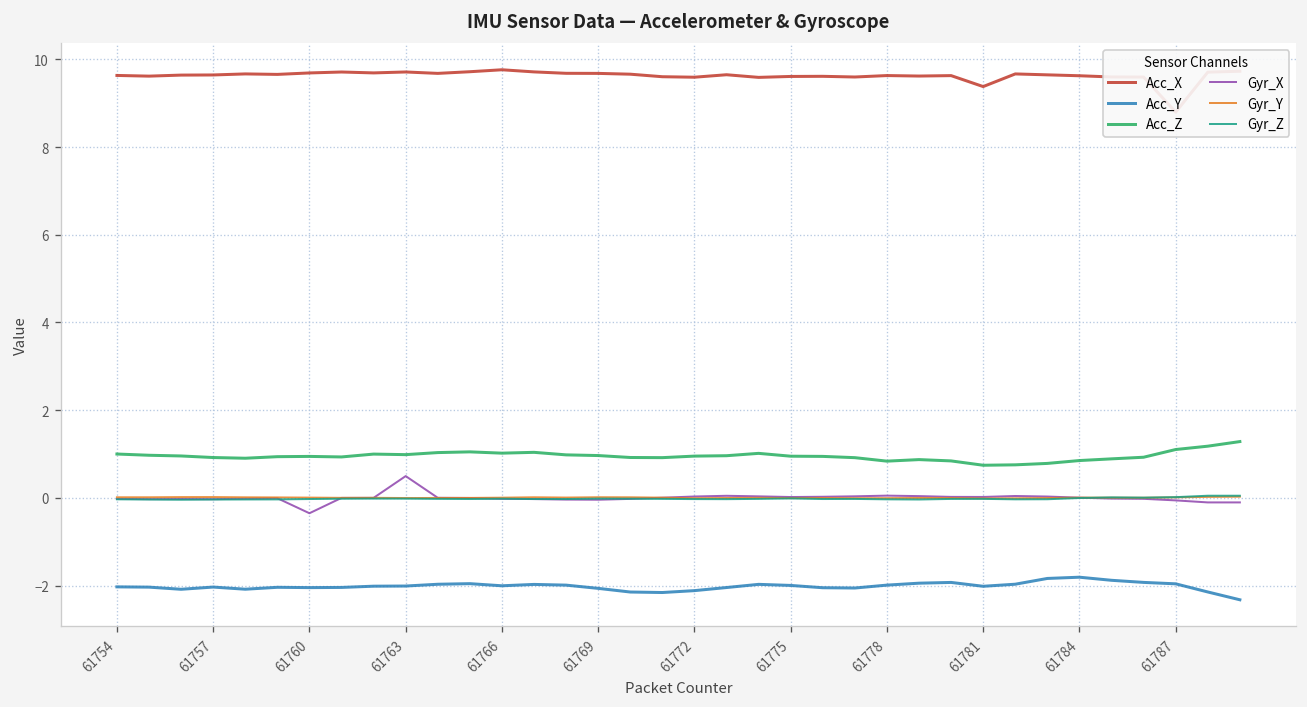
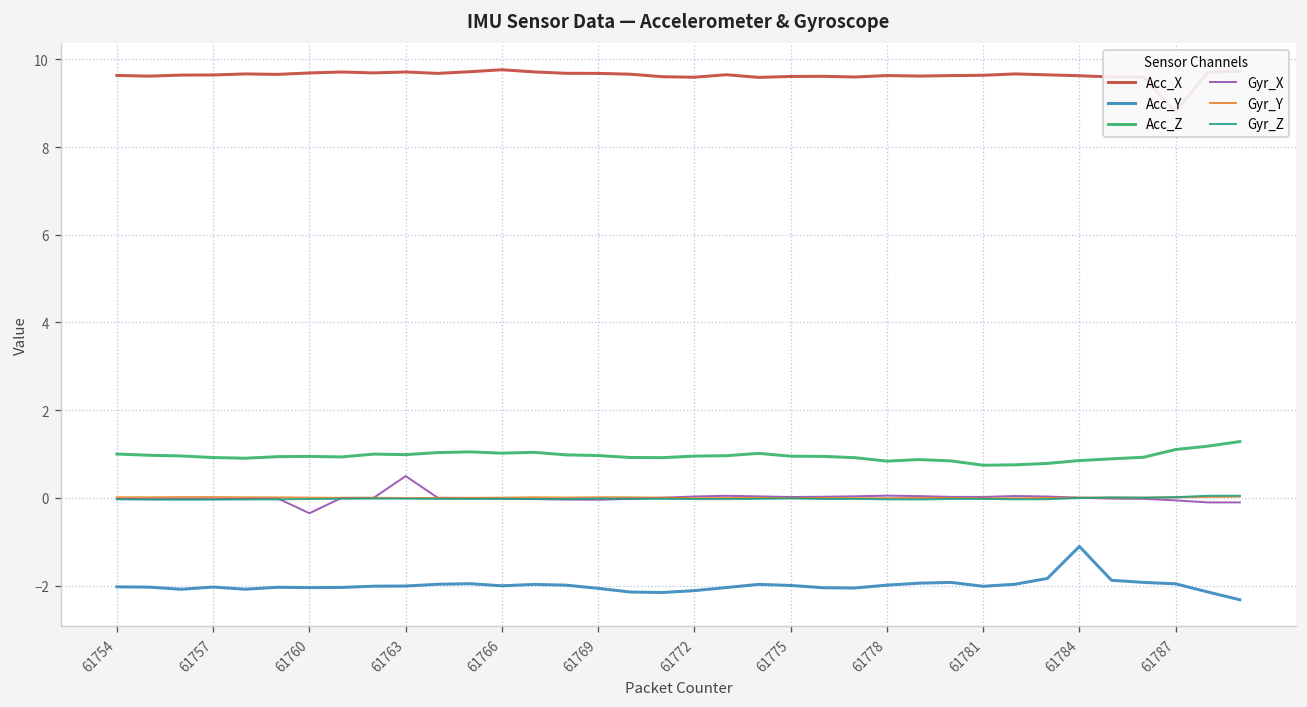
Acc_X, 61781: 9.4 -> 9.6
Acc_Y, 61784: -1.8 -> -1.1
